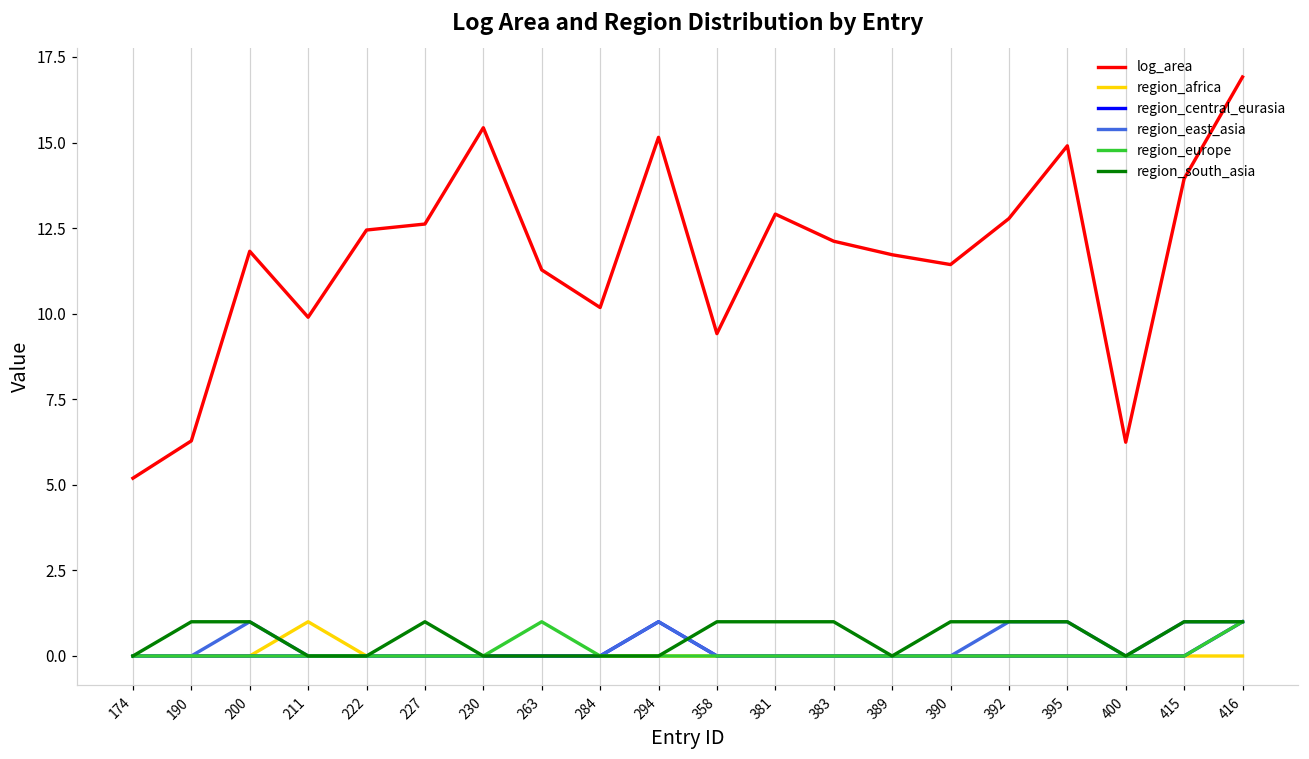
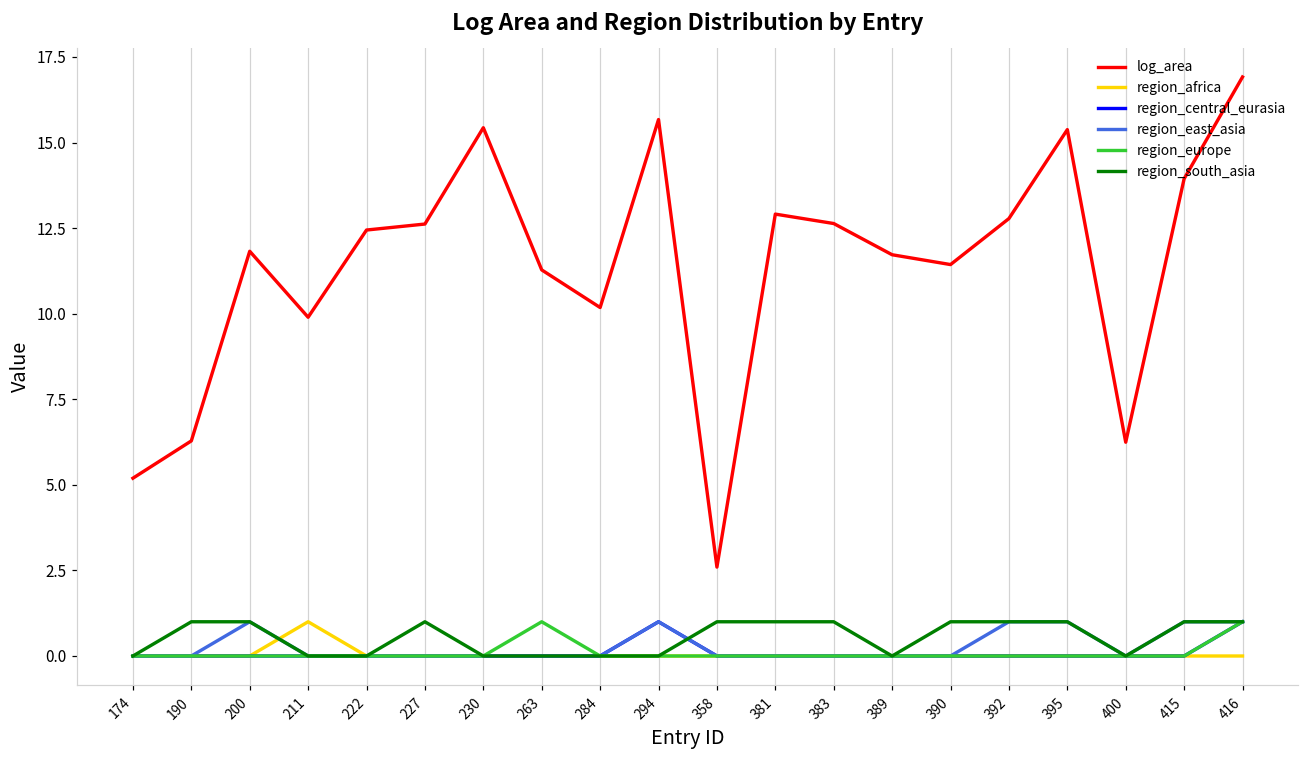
log_area, 294: 15.2 -> 15.7
log_area, 358: 9.4 -> 2.6
log_area, 383: 12.1 -> 12.6
log_area, 395: 14.9 -> 15.4
